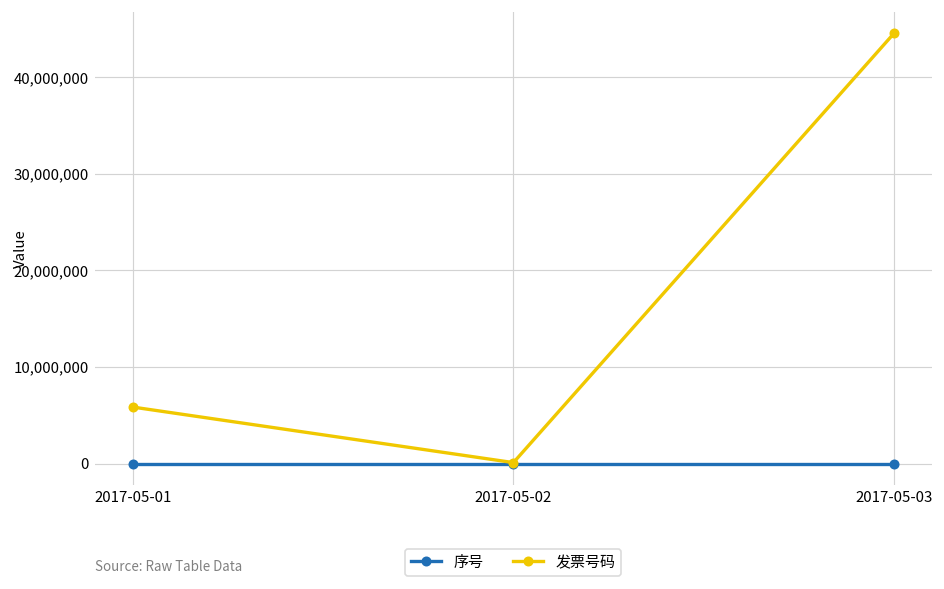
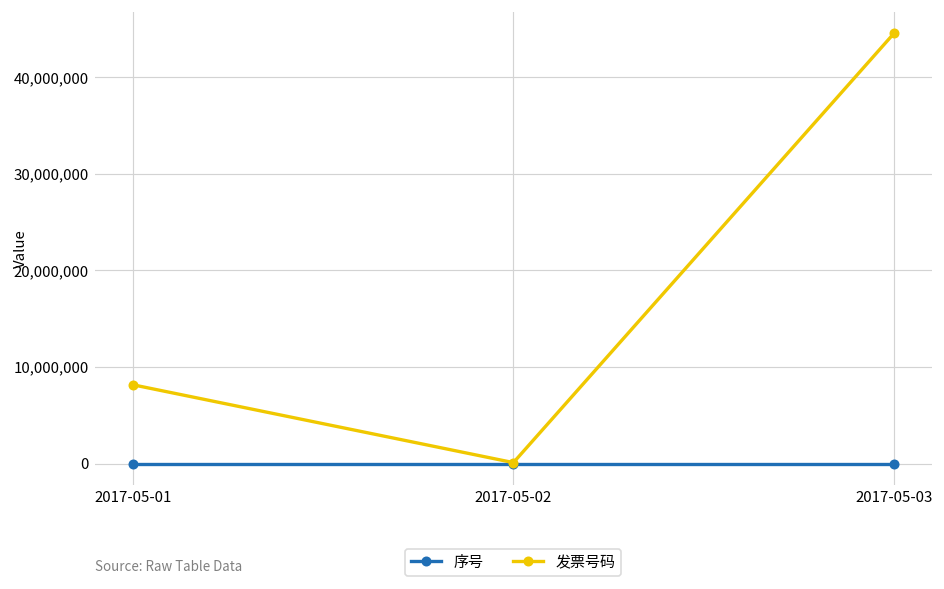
发票号码, 2017-05-01: 6,000,000 -> 8,000,000
